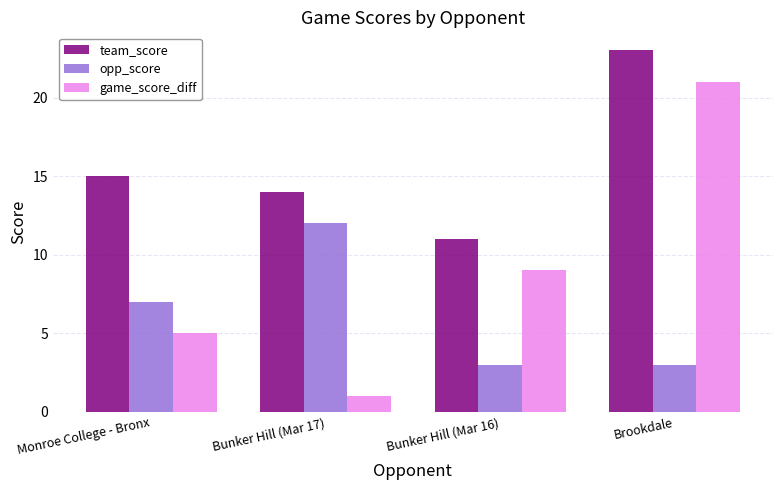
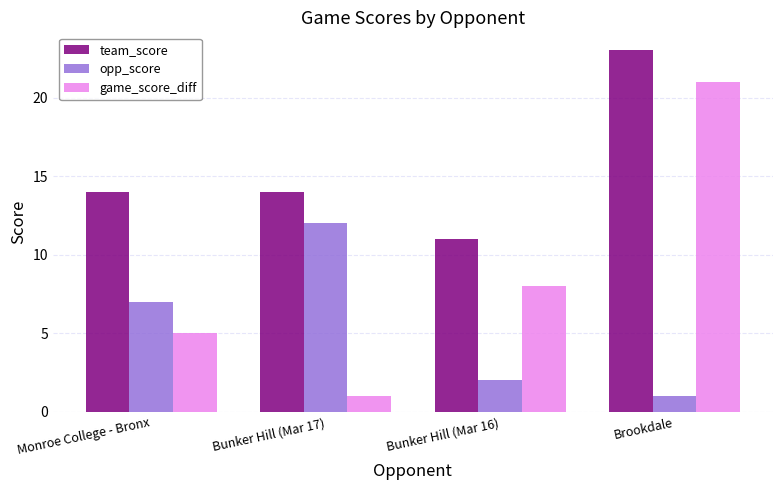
team_score, Monroe College - Bronx: 15 -> 14
opp_score, Bunker Hill (Mar 16): 3 -> 2
game_score_diff, Bunker Hill (Mar 16): 9 -> 8
opp_score, Brookdale: 3 -> 1
